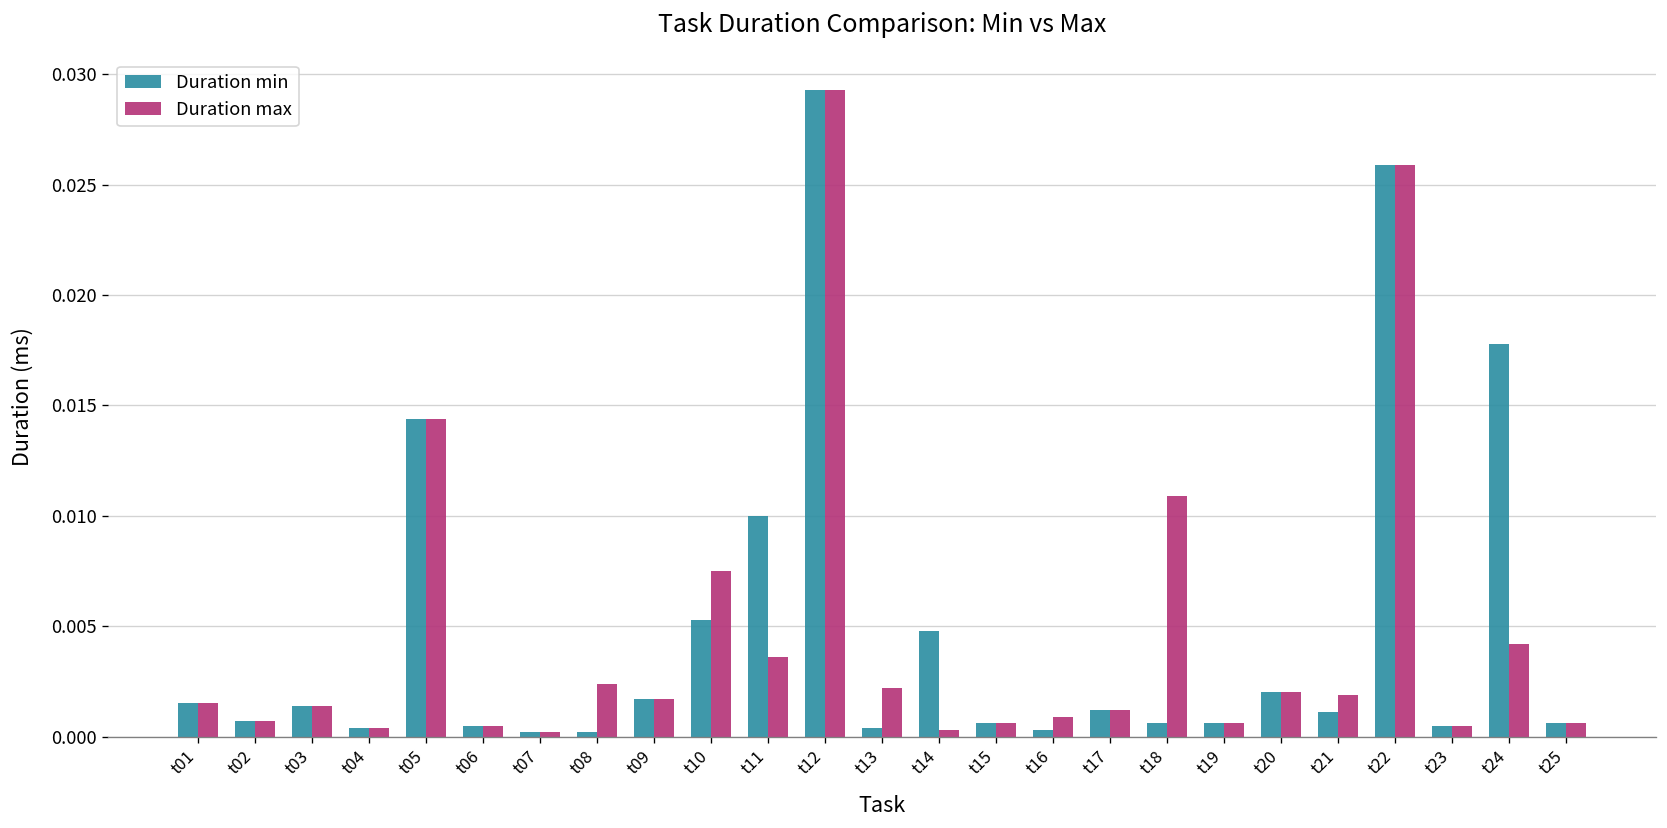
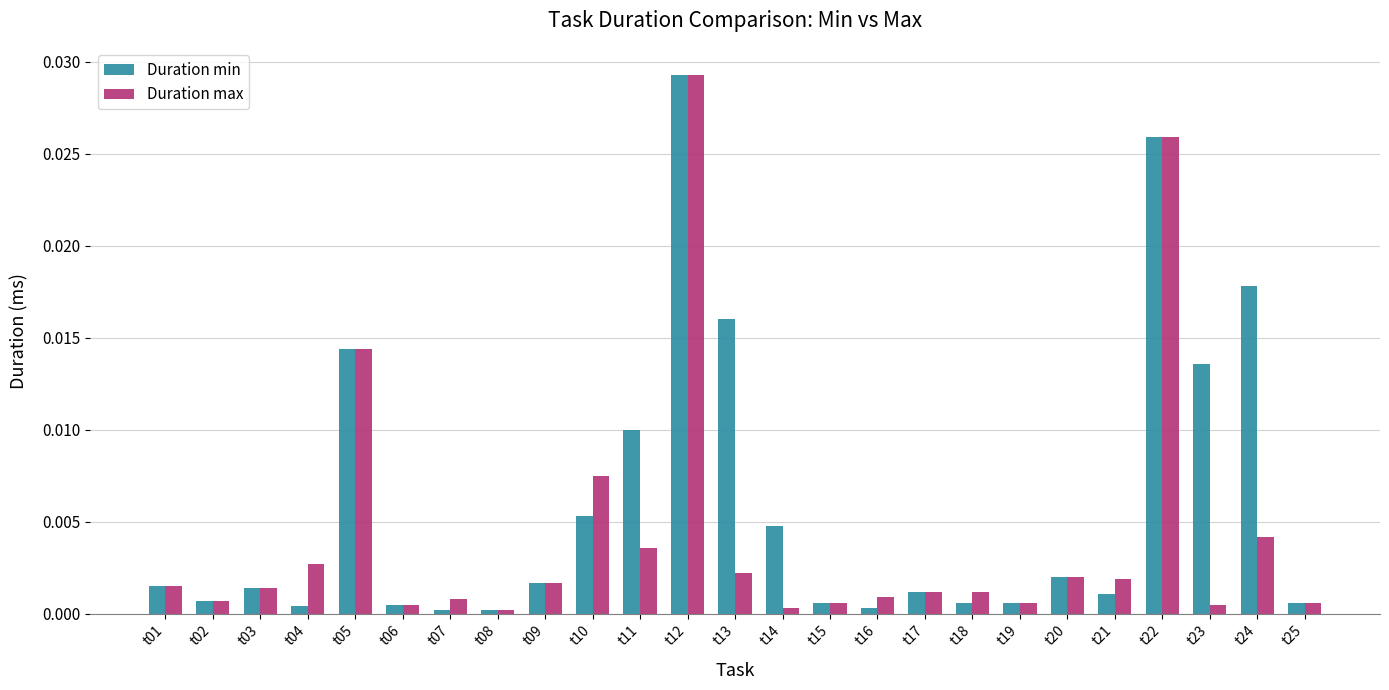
Duration max, t04: 0.0004 -> 0.0027
Duration max, t07: 0.0002 -> 0.0008
Duration max, t08: 0.0024 -> 0.0002
Duration min, t13: 0.0004 -> 0.0160
Duration max, t18: 0.0109 -> 0.0012
Duration min, t23: 0.0005 -> 0.0136
